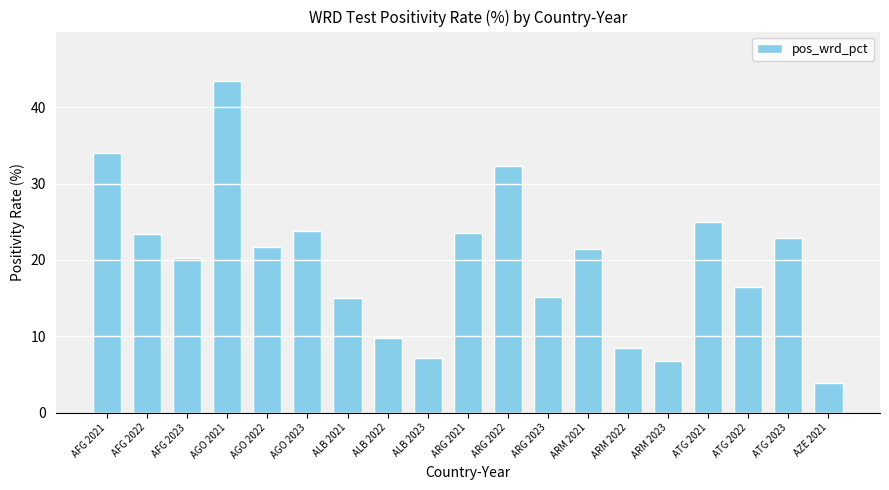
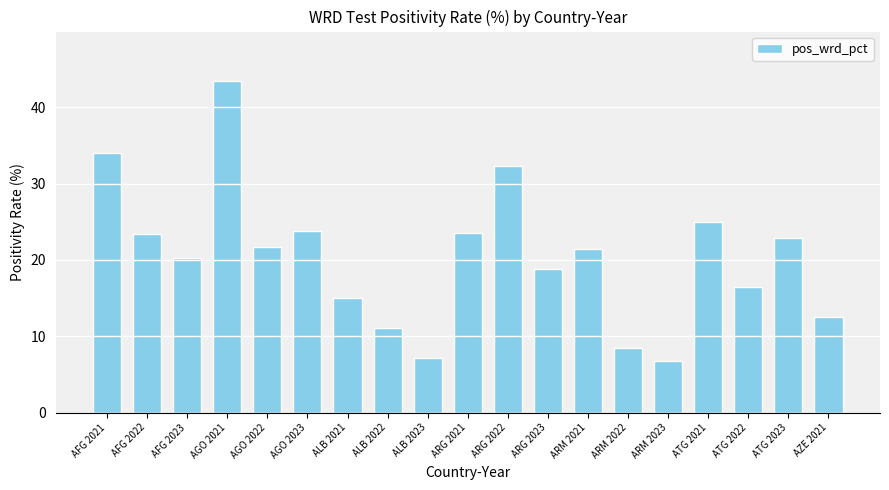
ALB 2022: 10 -> 11
ARG 2023: 15 -> 19
AZE 2021: 4 -> 13
